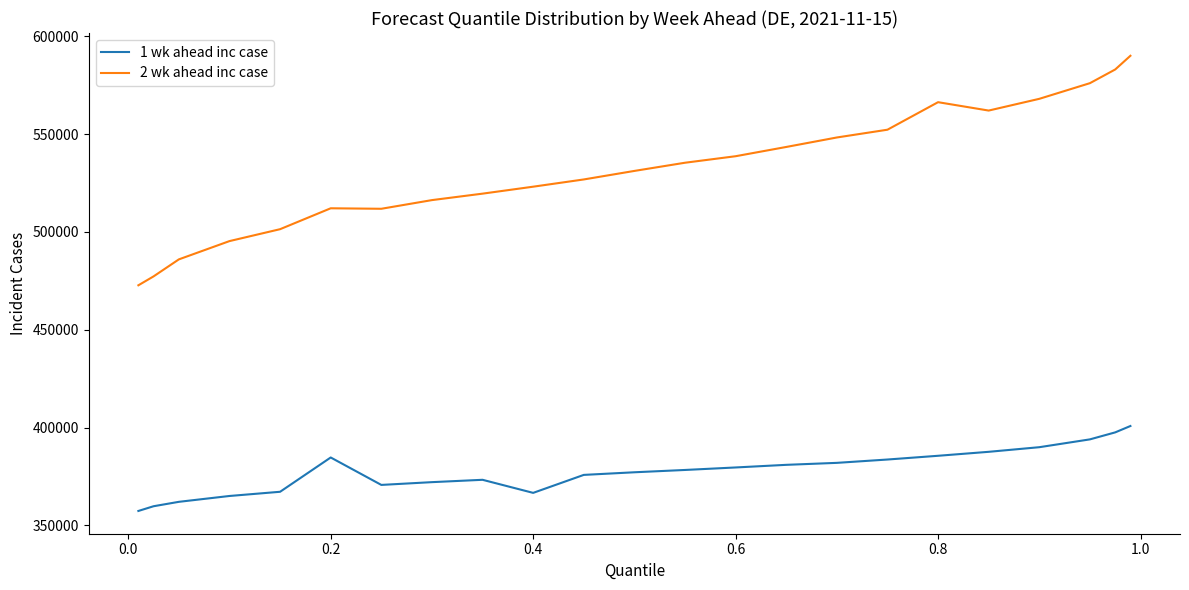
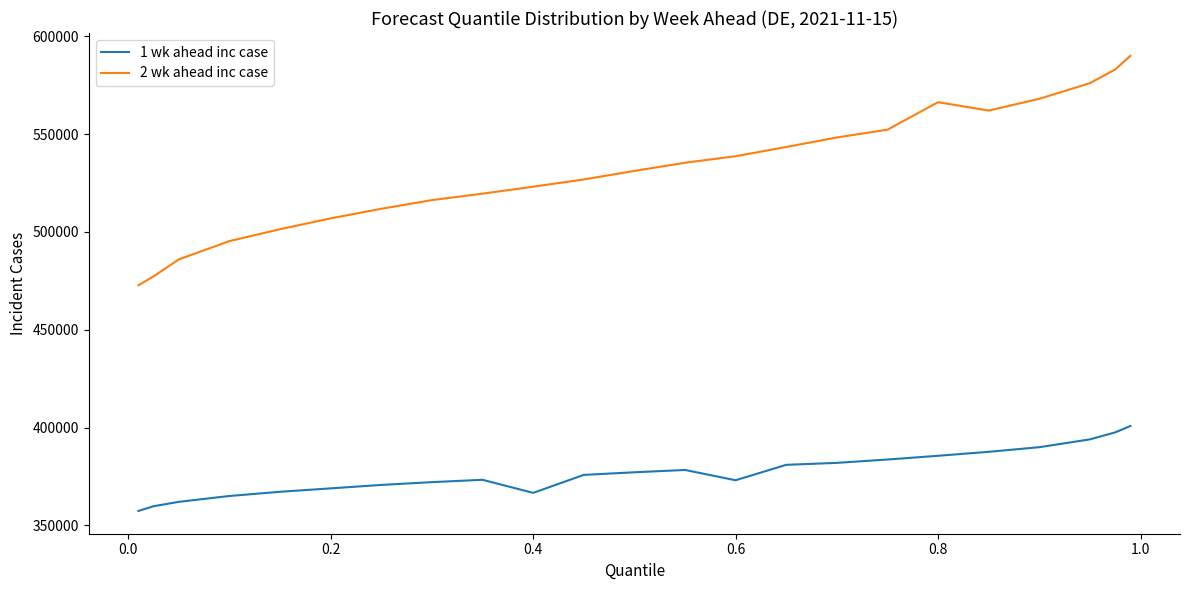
1 wk ahead inc case, 0.2: 385000 -> 369000
2 wk ahead inc case, 0.2: 512000 -> 507000
1 wk ahead inc case, 0.6: 380000 -> 373000
